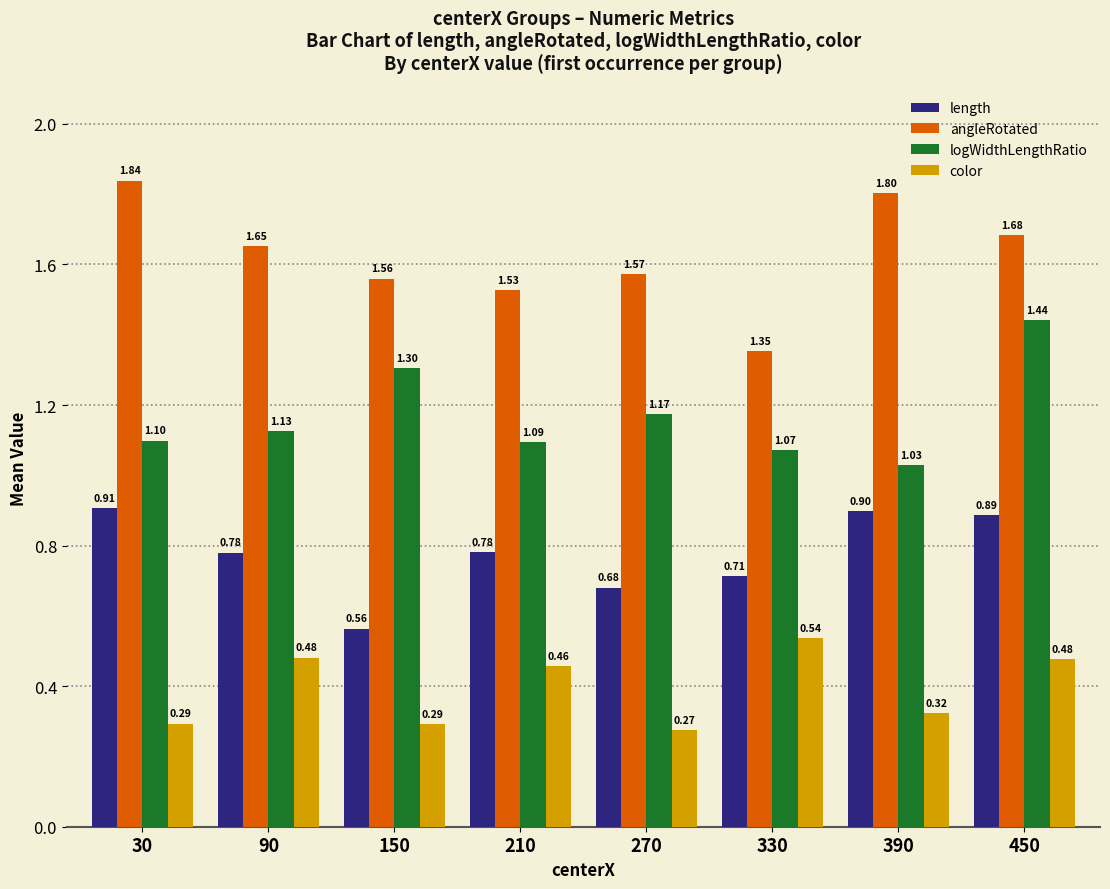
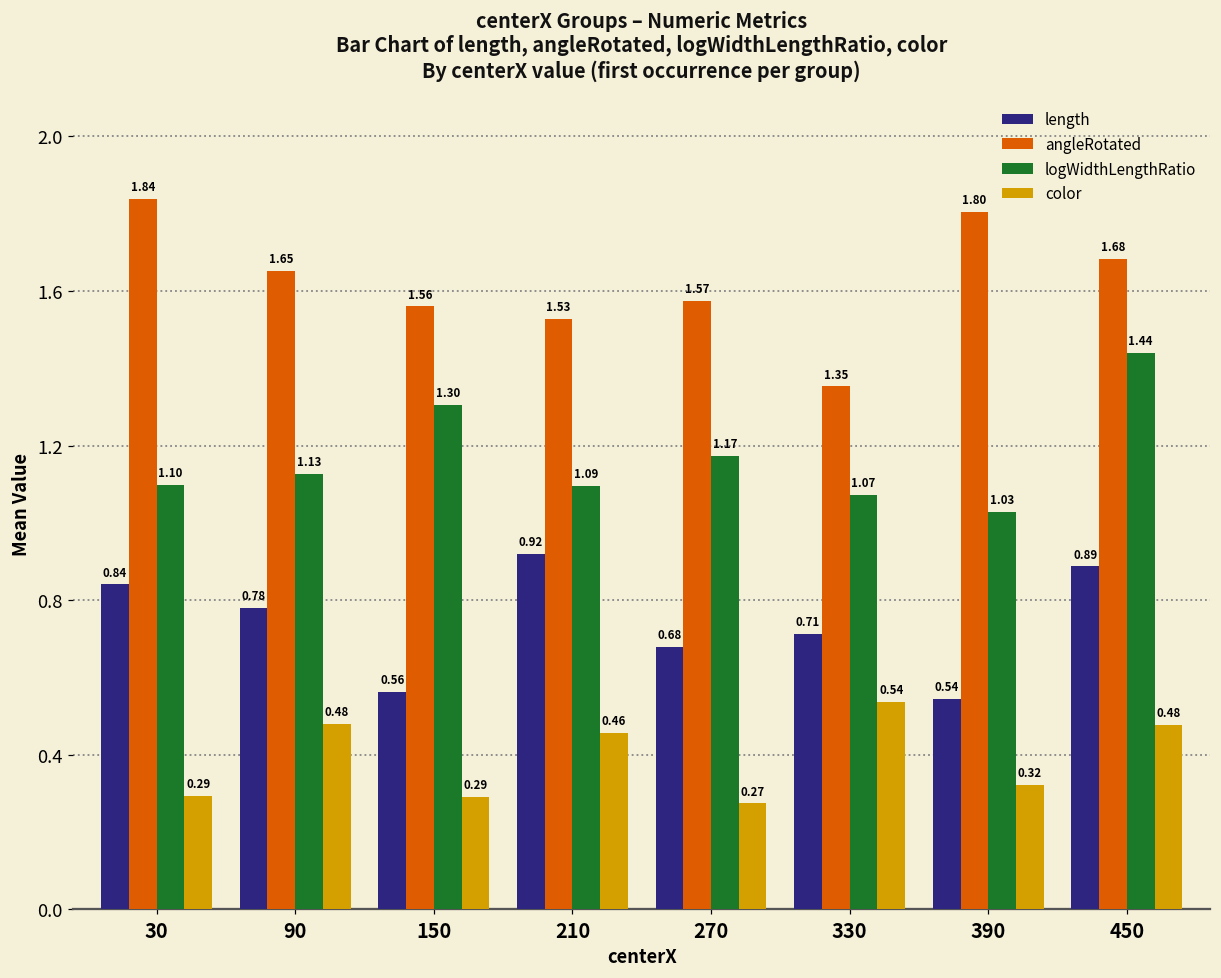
length, 30: 0.91 -> 0.84
length, 210: 0.78 -> 0.92
length, 390: 0.90 -> 0.54
